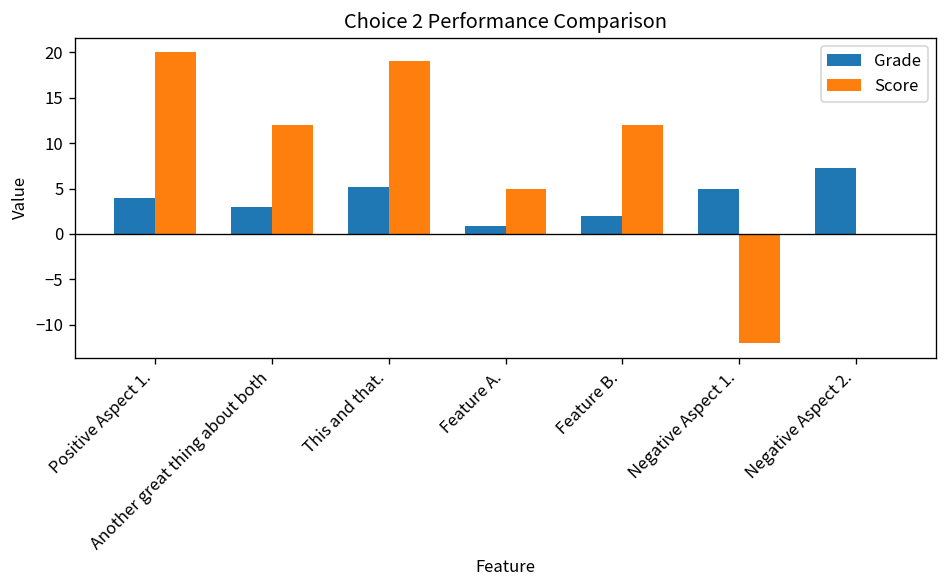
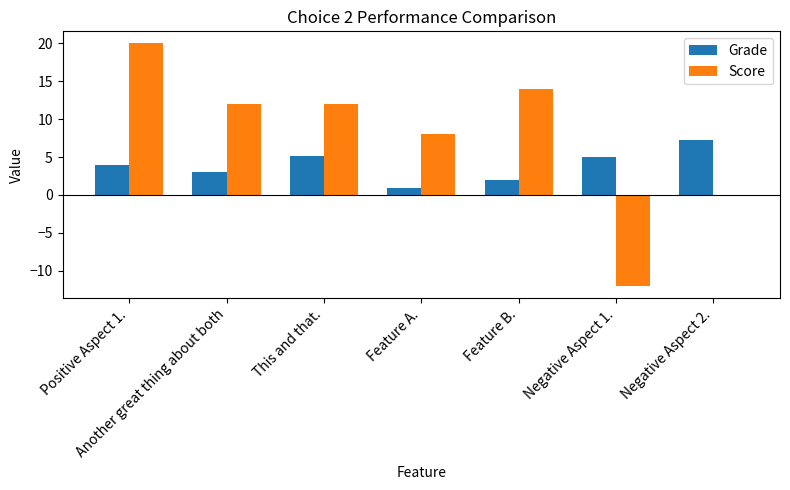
Score, This and that.: 19 -> 12
Score, Feature A.: 5 -> 8
Score, Feature B.: 12 -> 14
